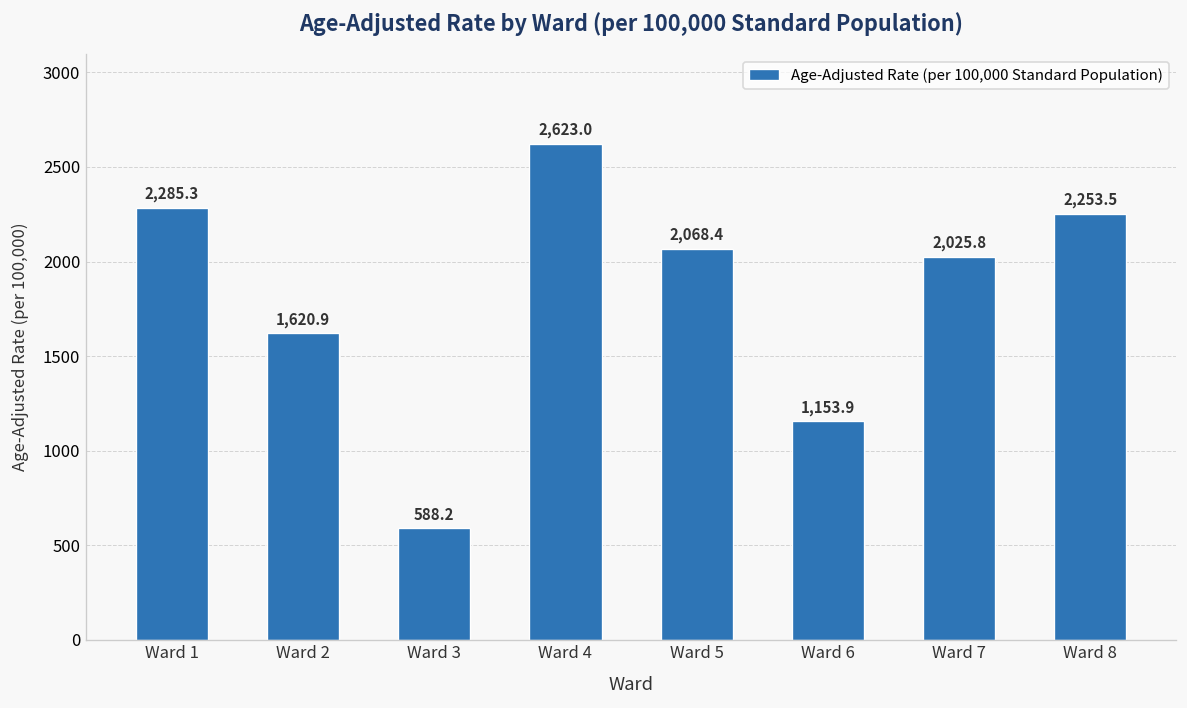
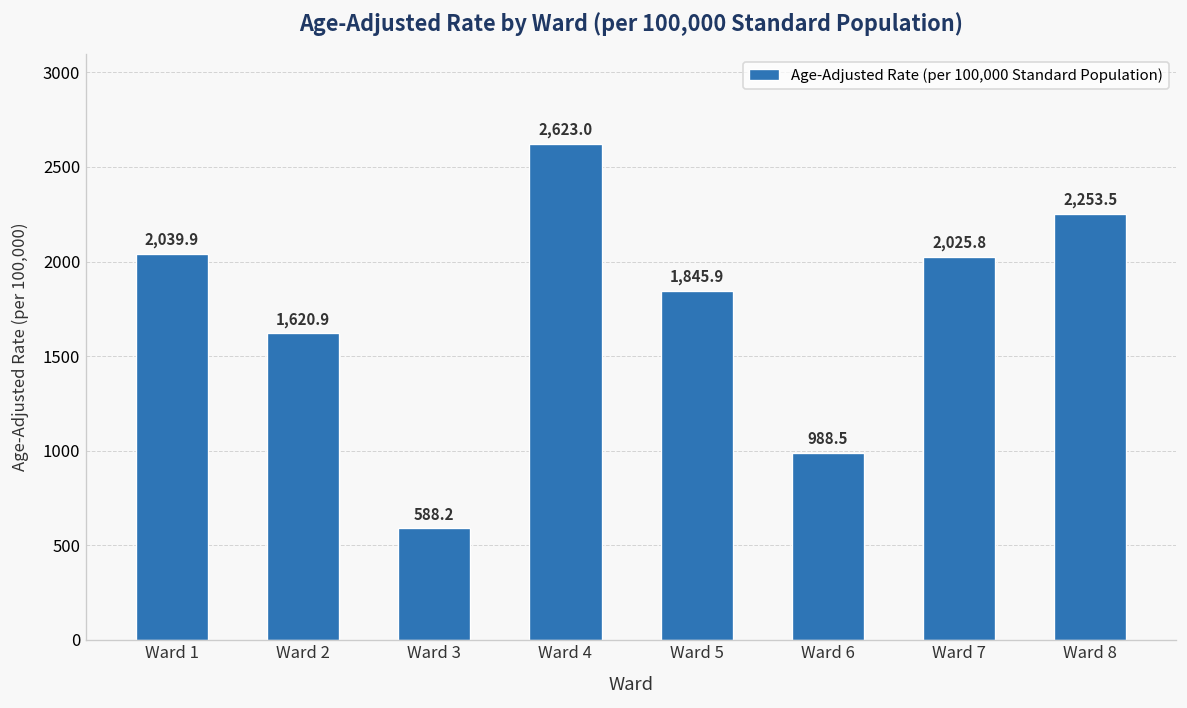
Ward 1: 2,285.3 -> 2,039.9
Ward 5: 2,068.4 -> 1,845.9
Ward 6: 1,153.9 -> 988.5
